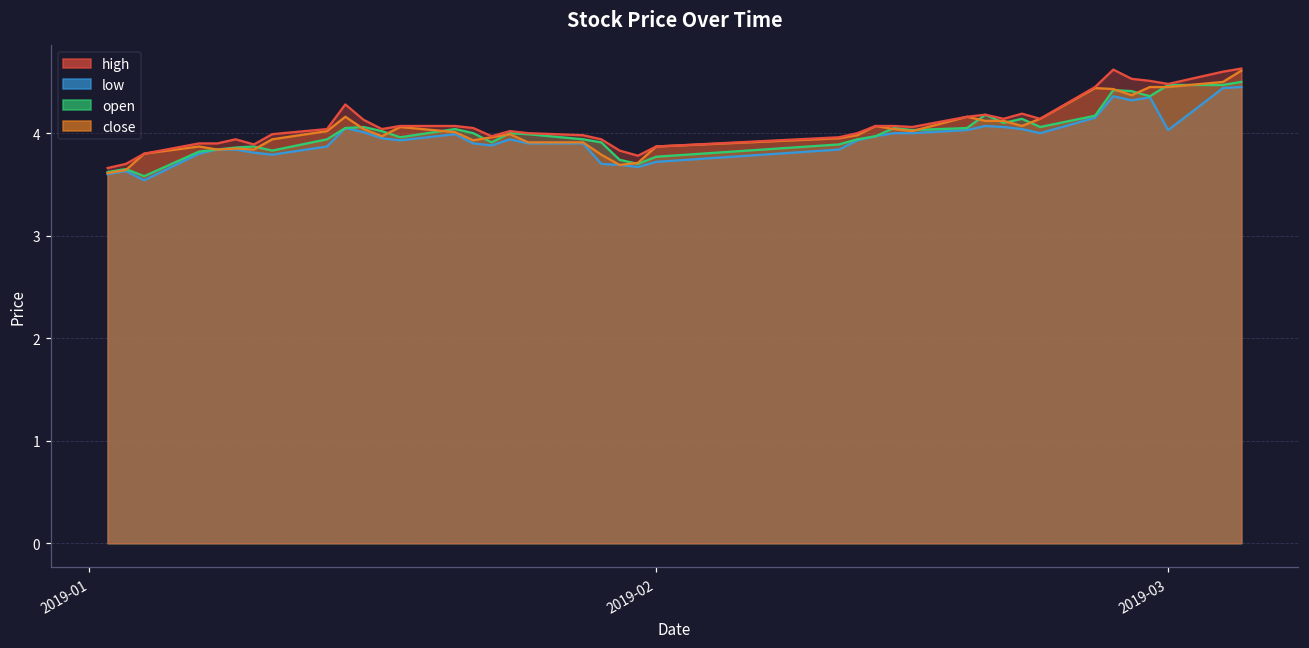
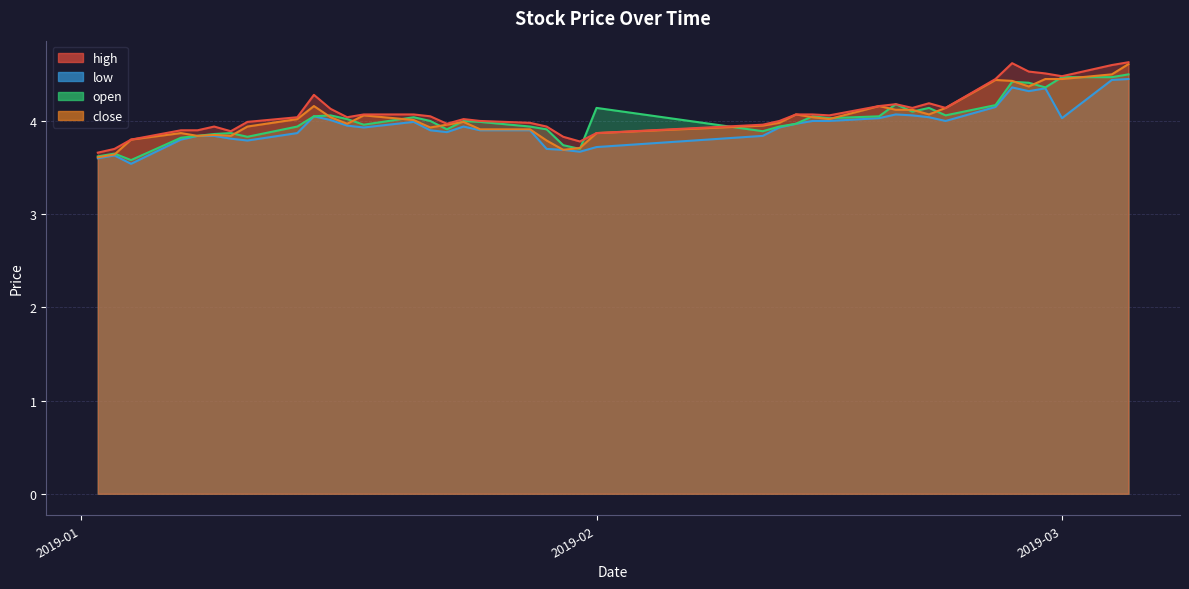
open, 2019-02: 3.8 -> 4.1
